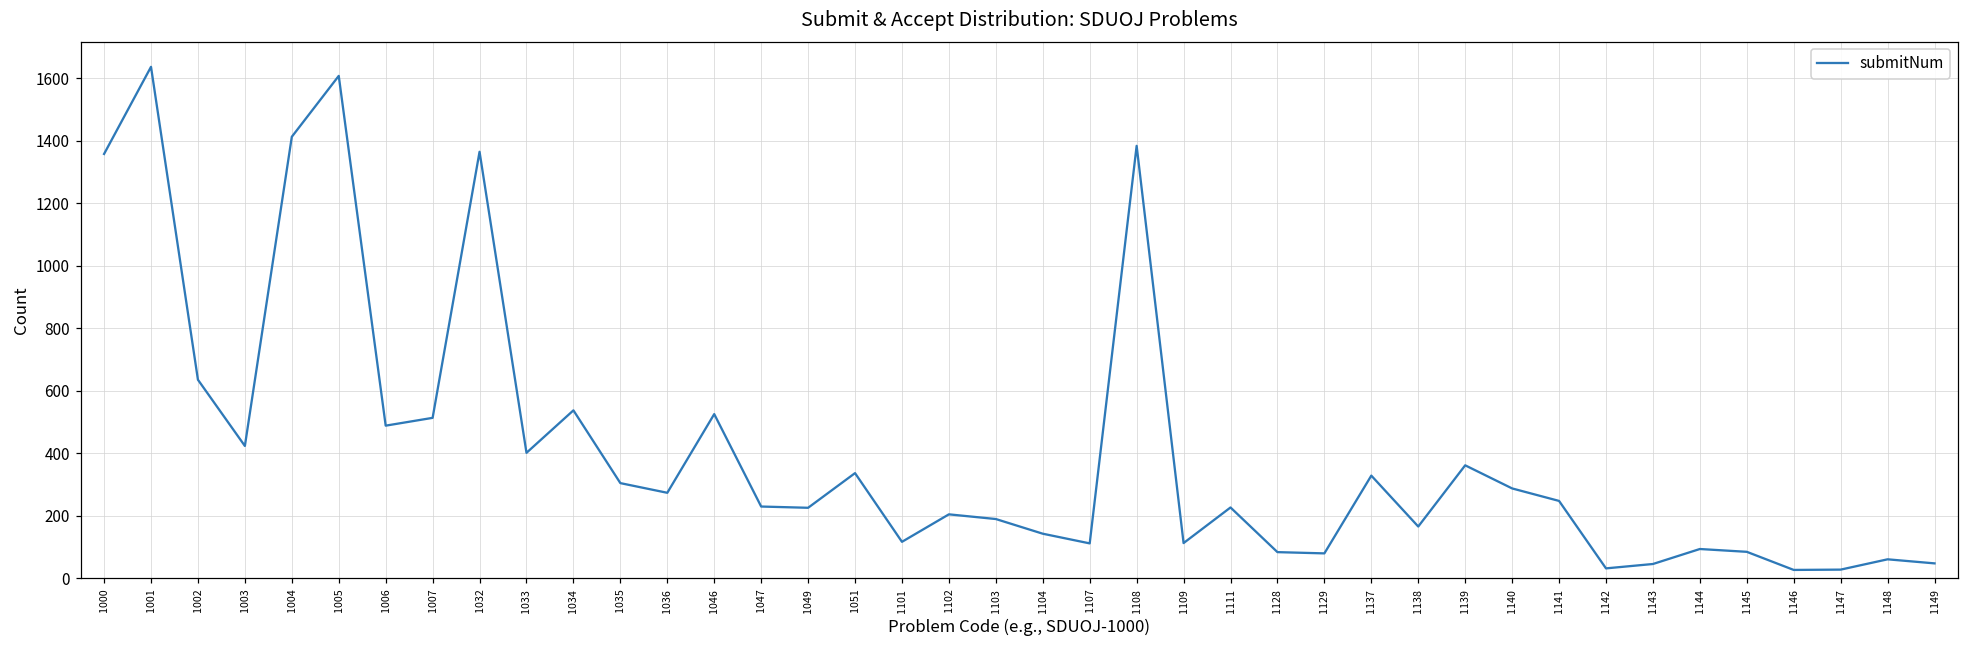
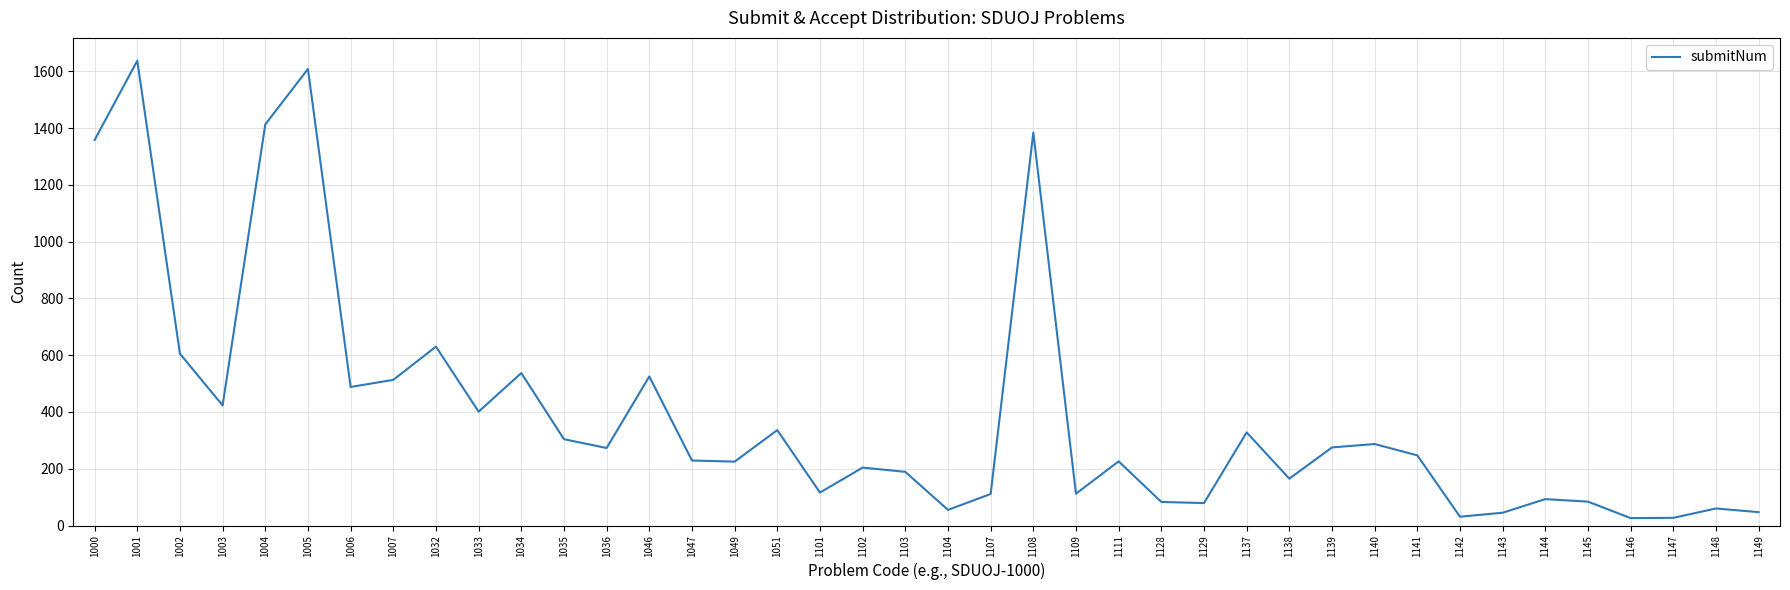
1002: 640 -> 610
1032: 1370 -> 630
1104: 140 -> 60
1139: 360 -> 280
